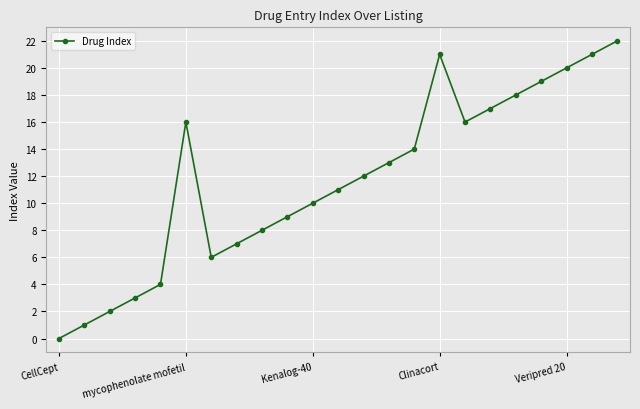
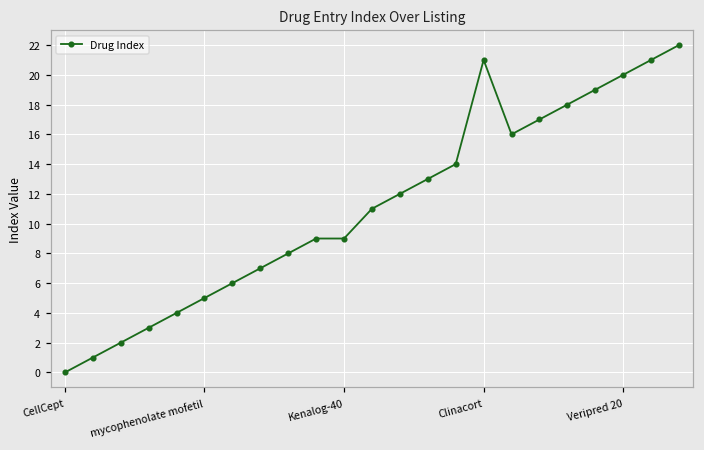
mycophenolate mofetil: 16 -> 5
Kenalog-40: 10 -> 9
